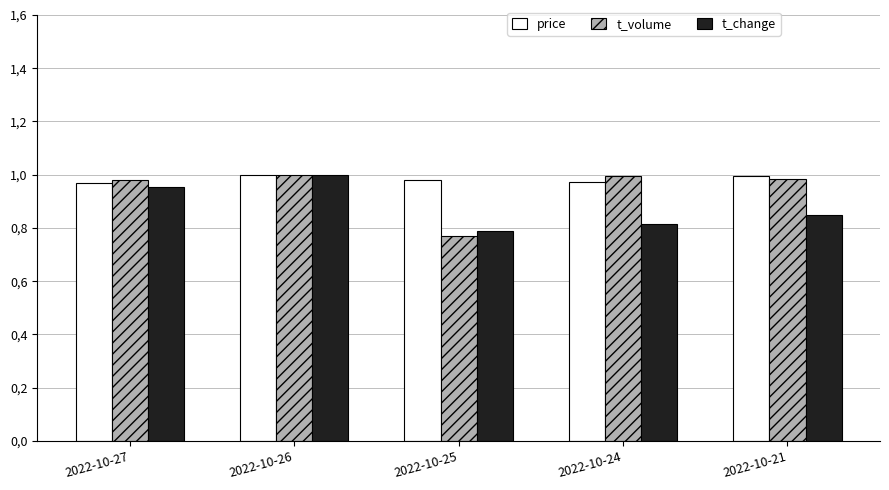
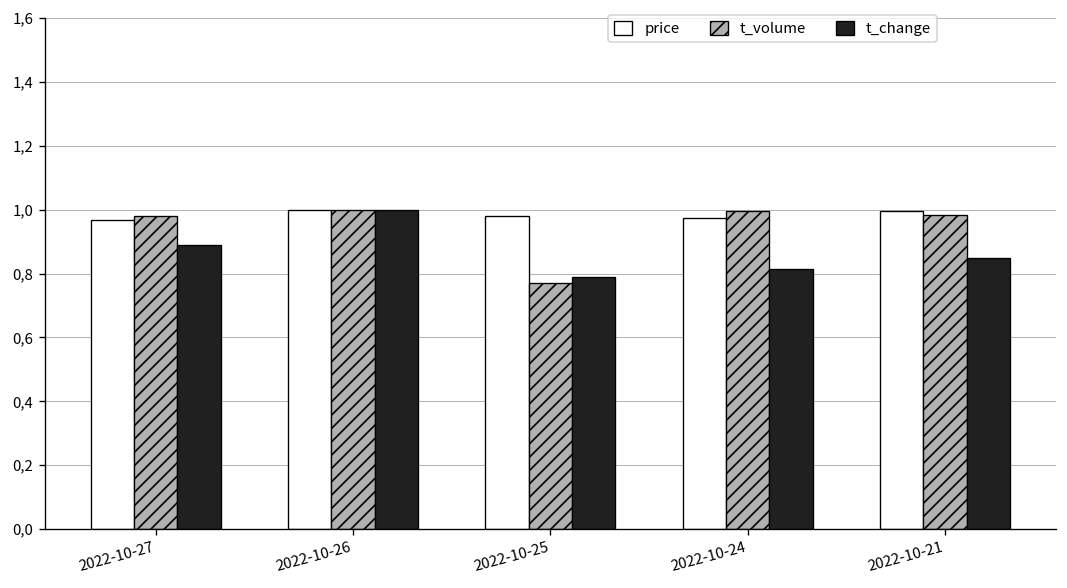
t_change, 2022-10-27: 9.6 -> 8.9
